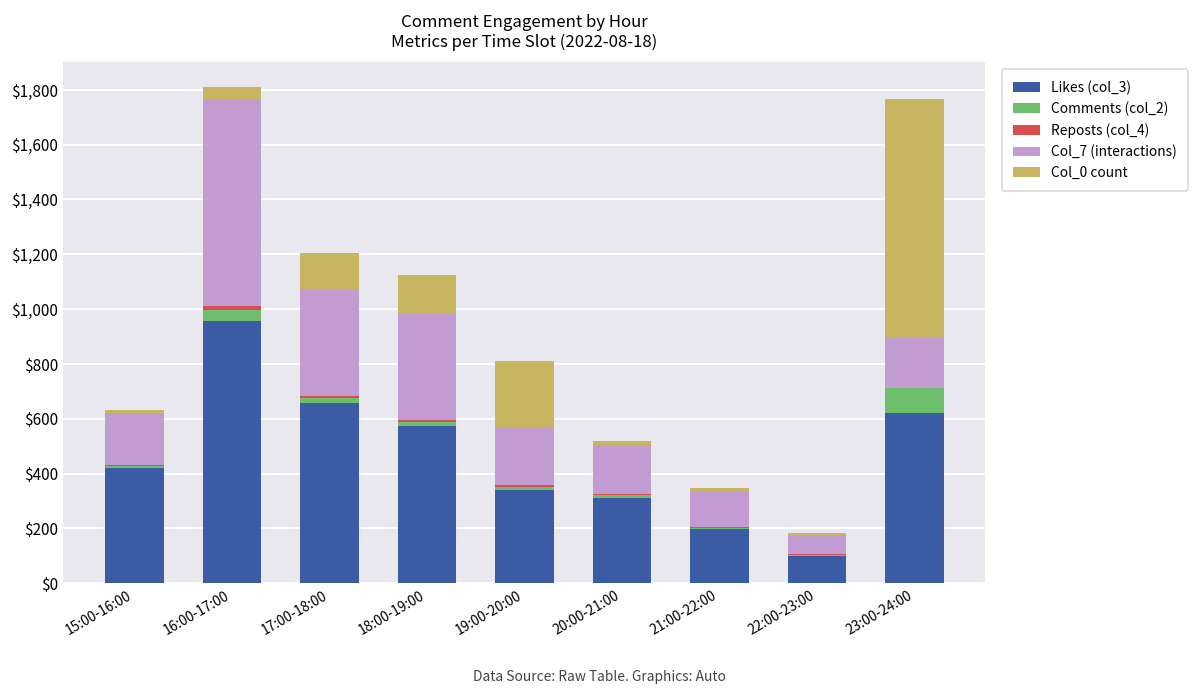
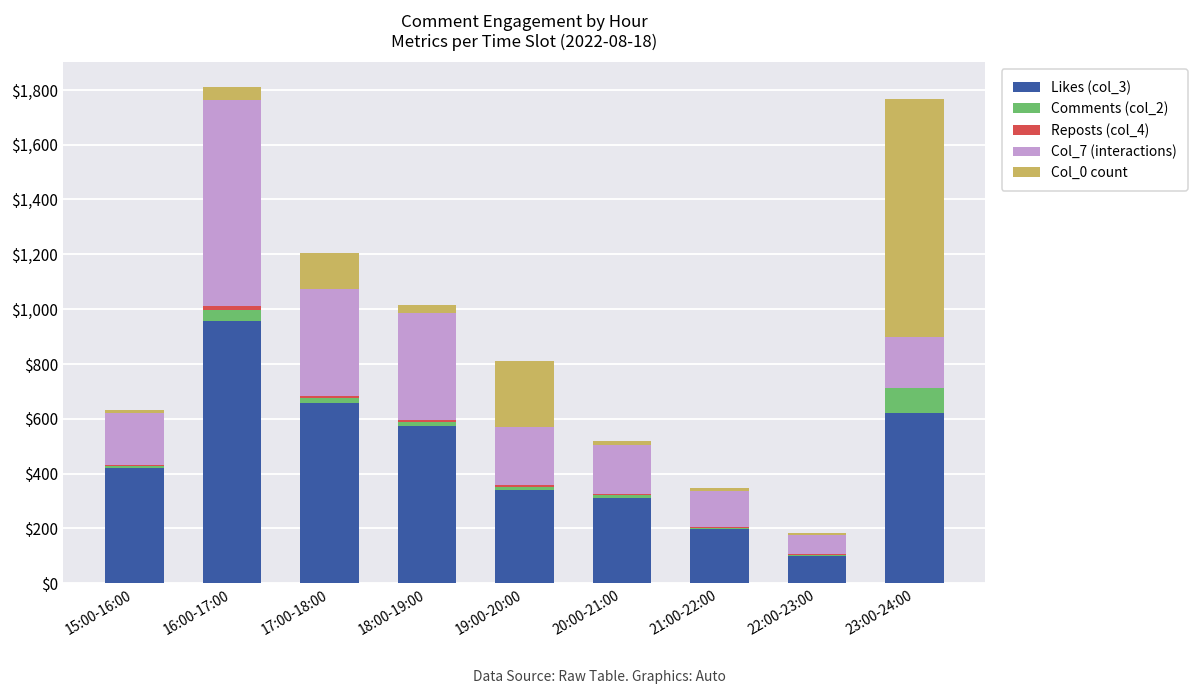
Col_0 count, 18:00-19:00: $140 -> $30
